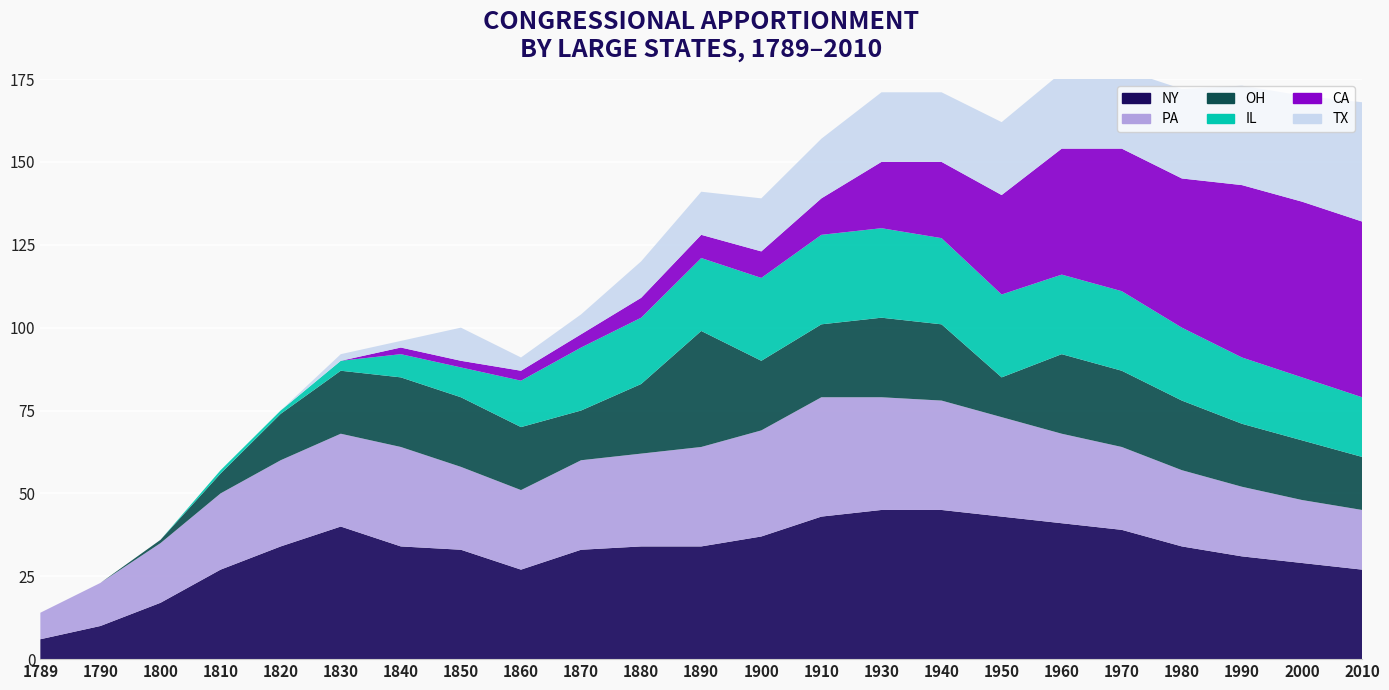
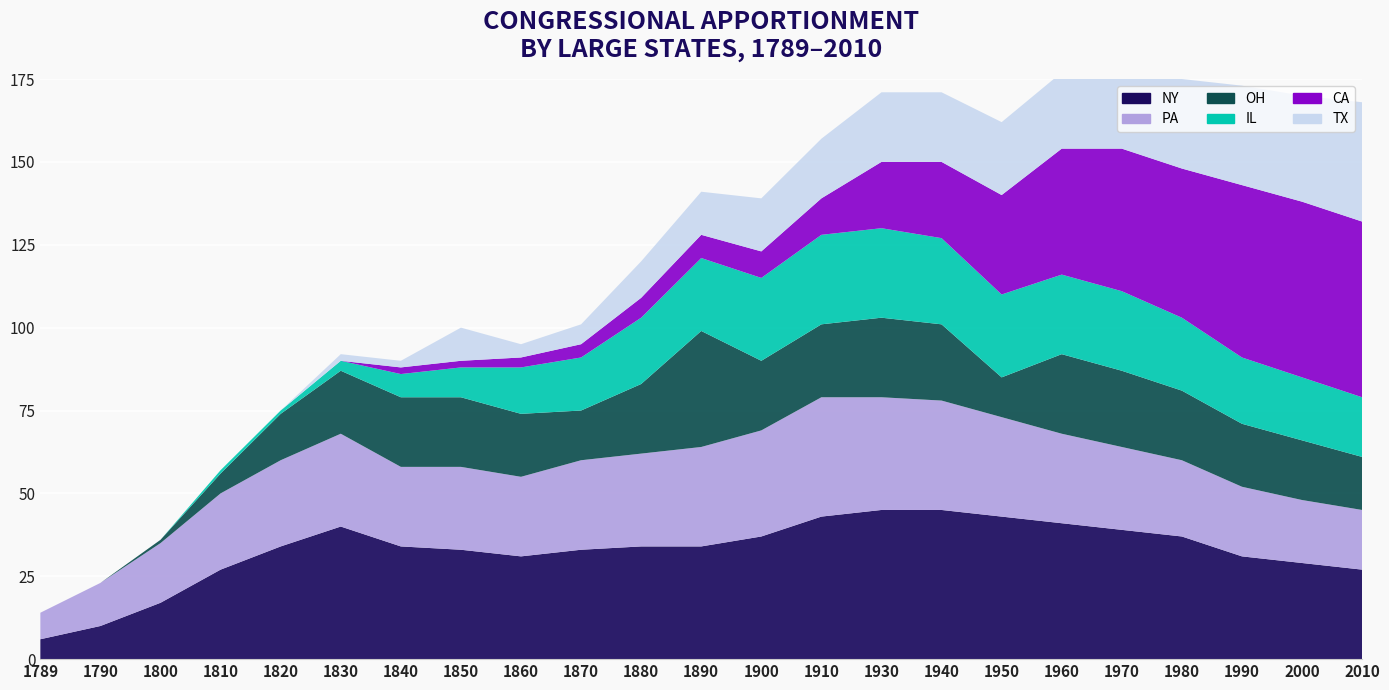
PA, 1840: 30 -> 24
NY, 1860: 27 -> 31
IL, 1870: 19 -> 16
NY, 1980: 34 -> 37
